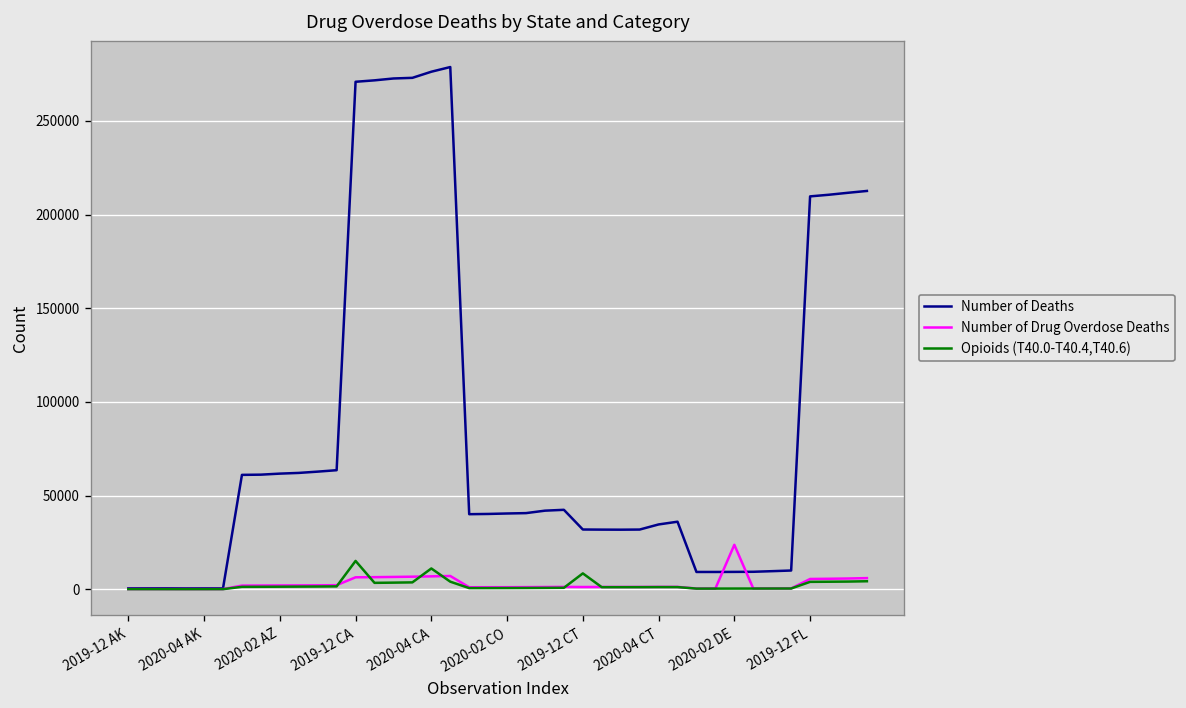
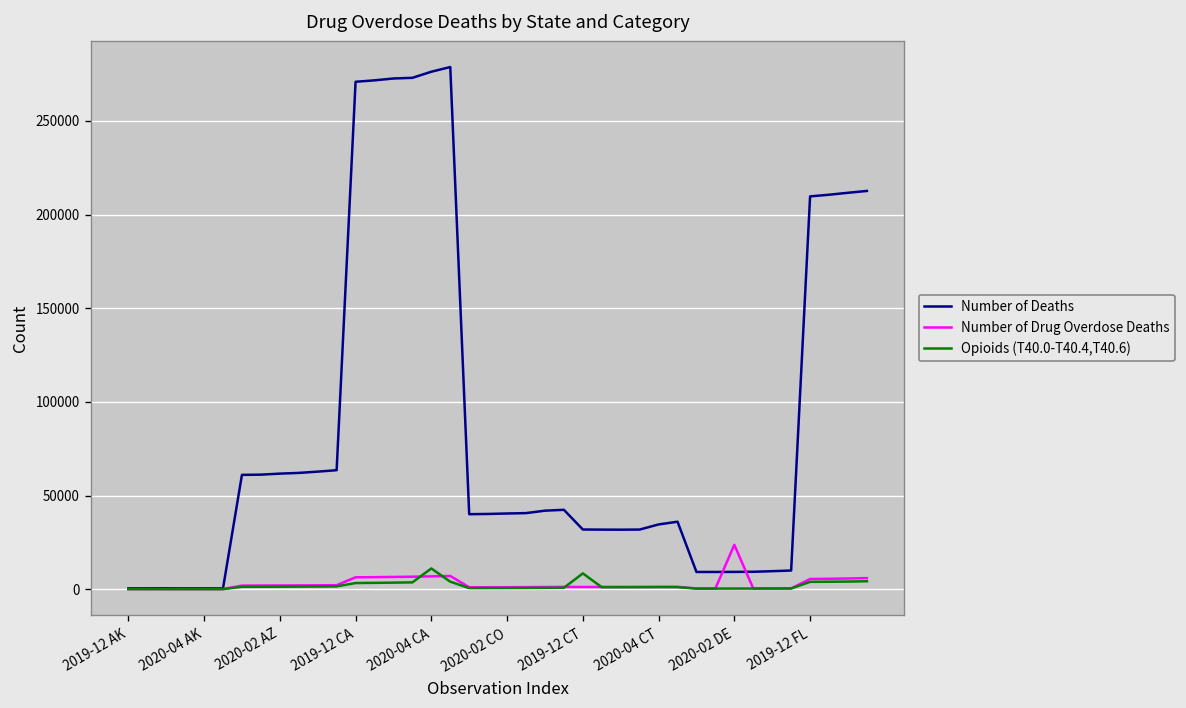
Opioids (T40.0-T40.4,T40.6), 2019-12 CA: 15000 -> 3000
